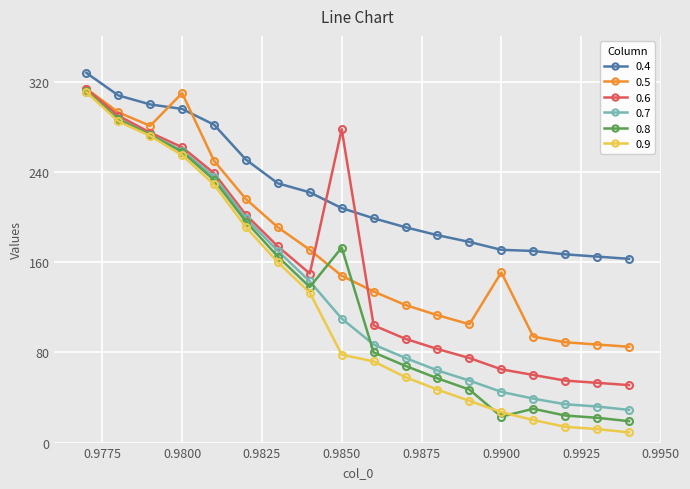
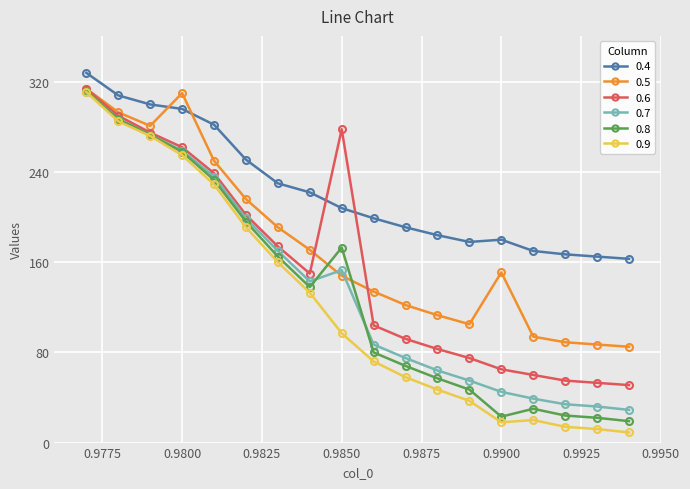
0.7, 0.9850: 110 -> 153
0.9, 0.9850: 78 -> 97
0.4, 0.9900: 171 -> 180
0.9, 0.9900: 27 -> 18
